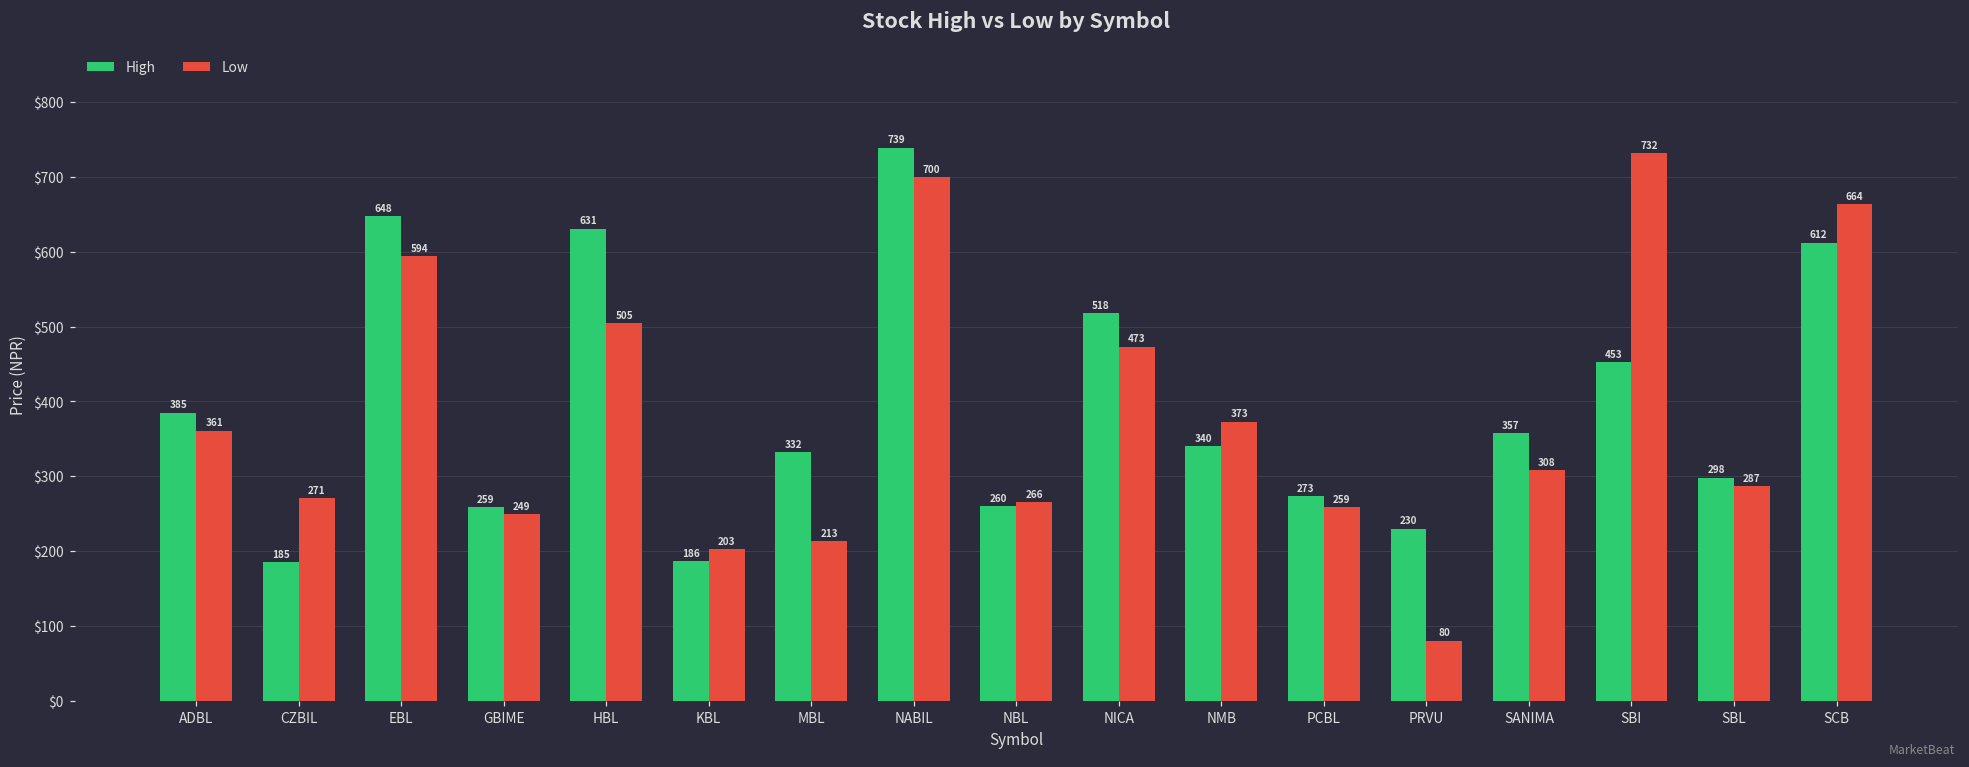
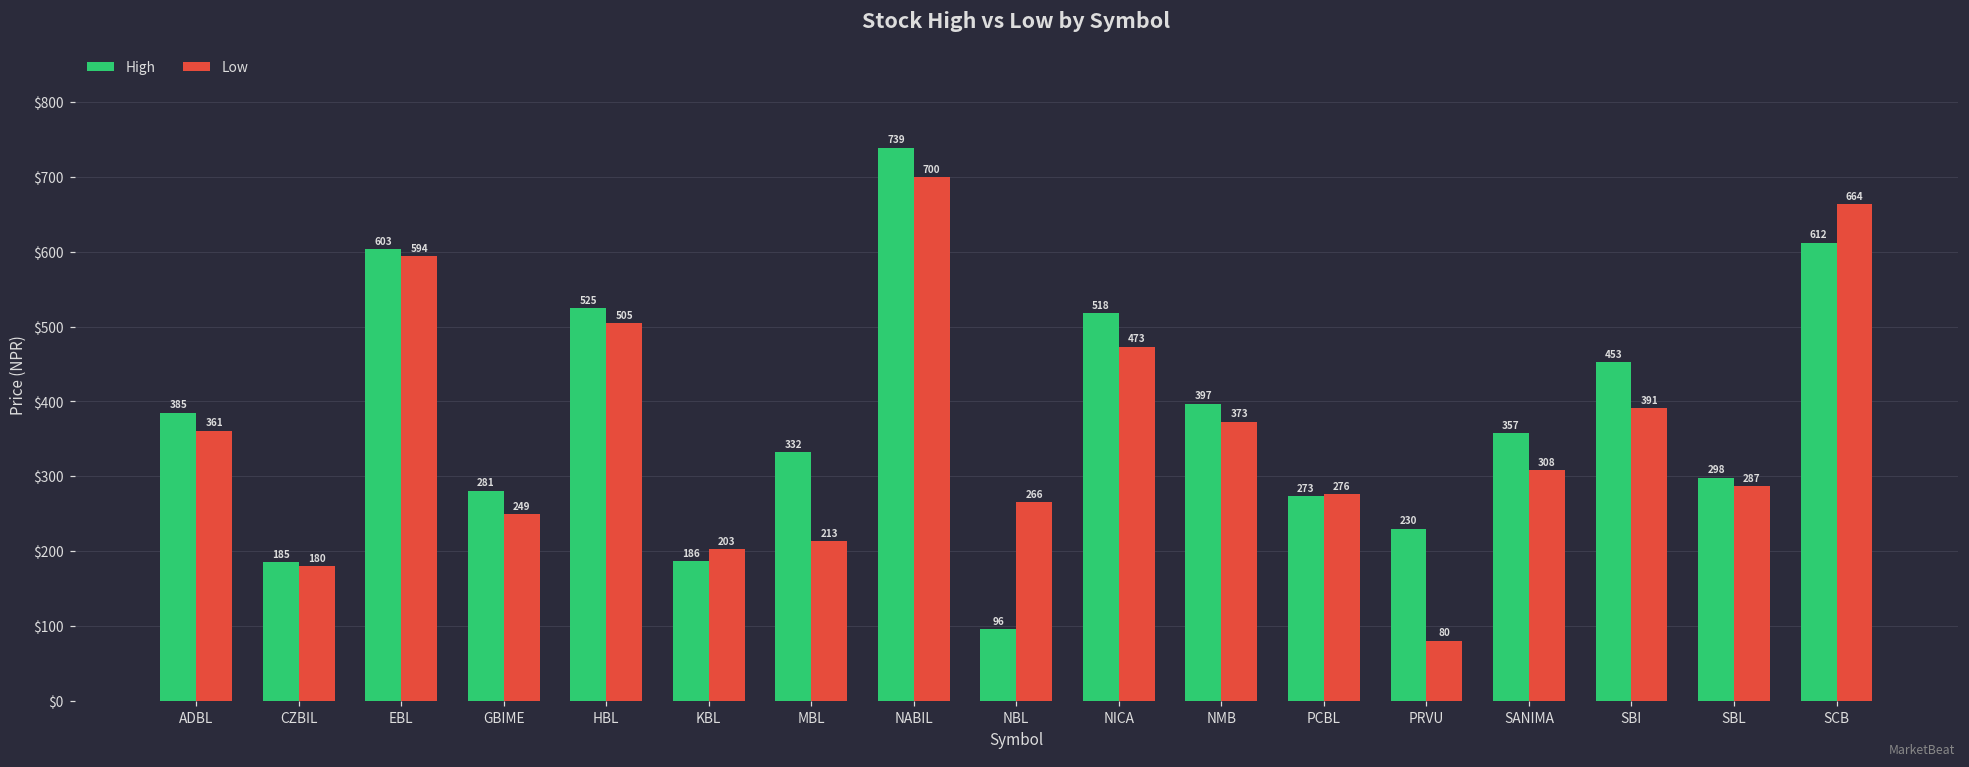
Low, CZBIL: 271 -> 180
High, EBL: 648 -> 603
High, GBIME: 259 -> 281
High, HBL: 631 -> 525
High, NBL: 260 -> 96
High, NMB: 340 -> 397
Low, PCBL: 259 -> 276
Low, SBI: 732 -> 391
